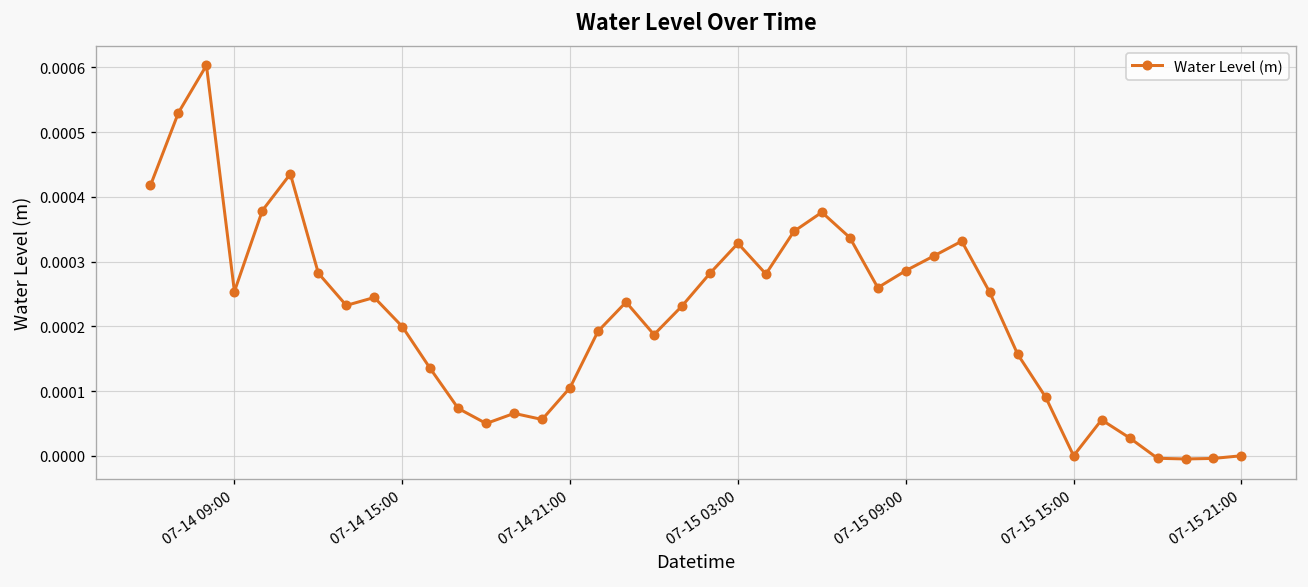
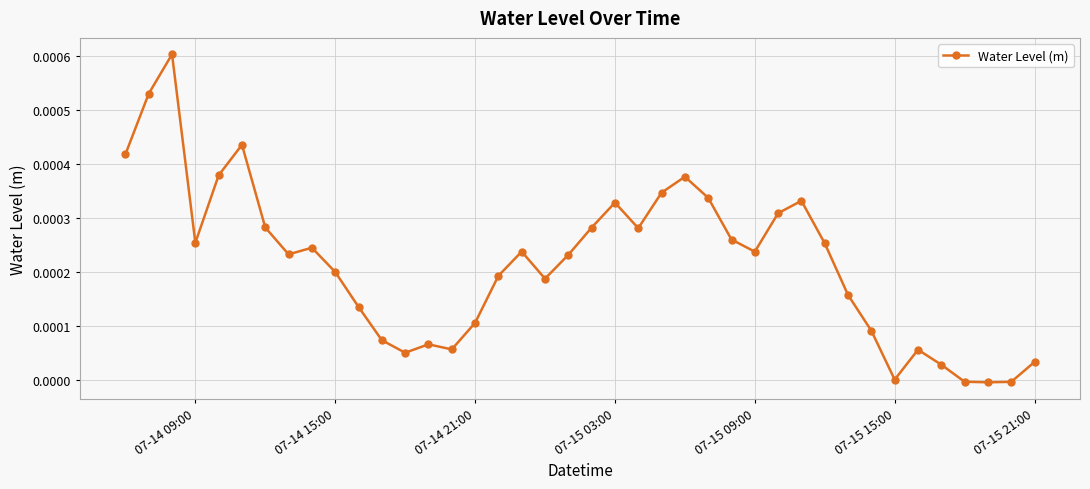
07-15 09:00: 0.00029 -> 0.00024
07-15 21:00: 0.00000 -> 0.00003
